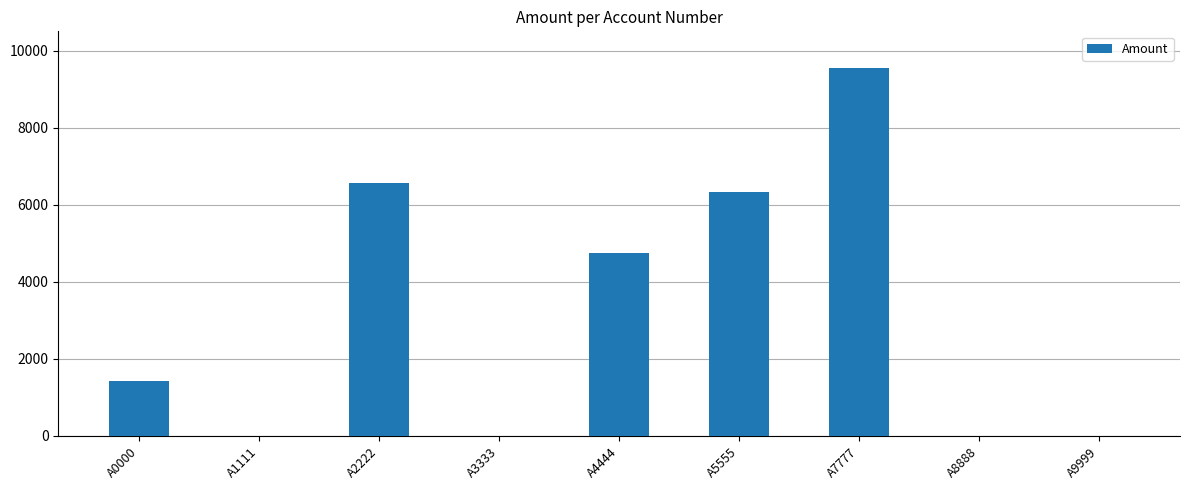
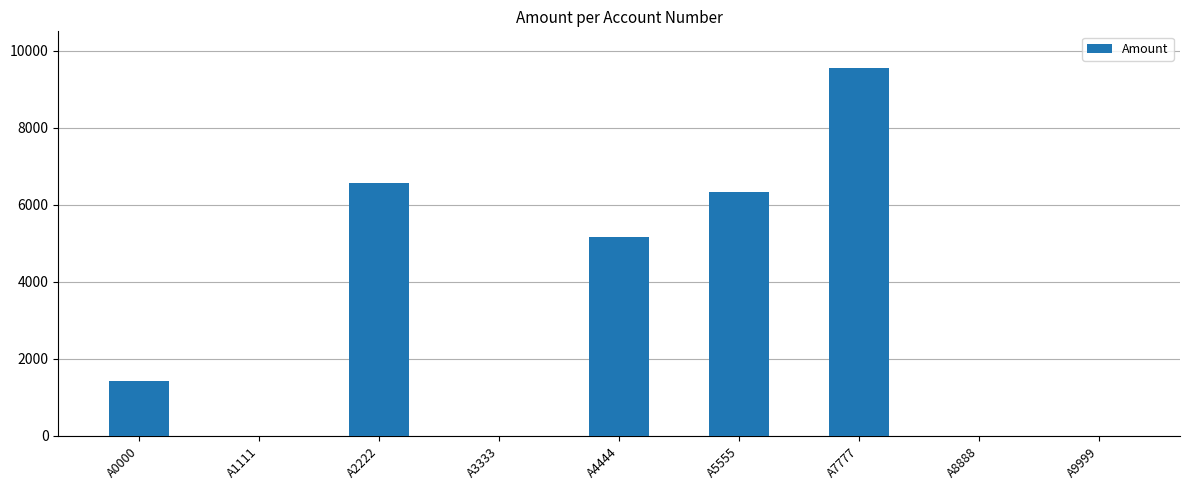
A4444: 4700 -> 5200
